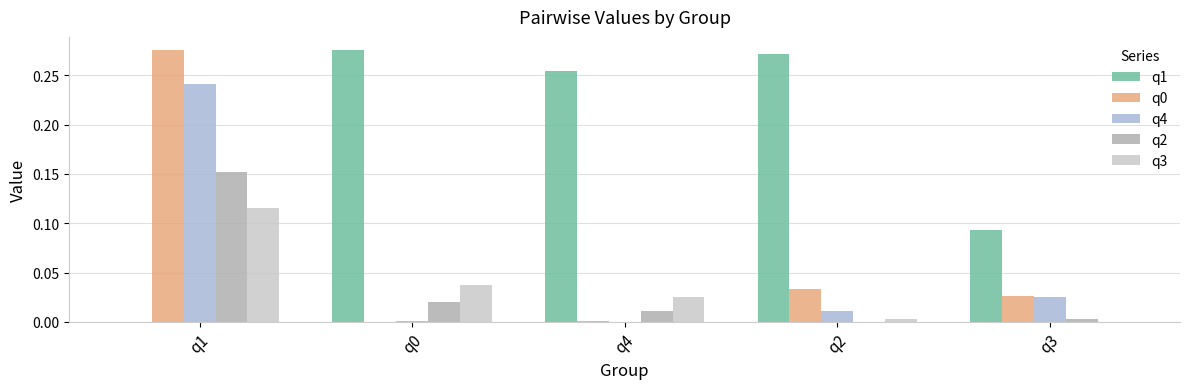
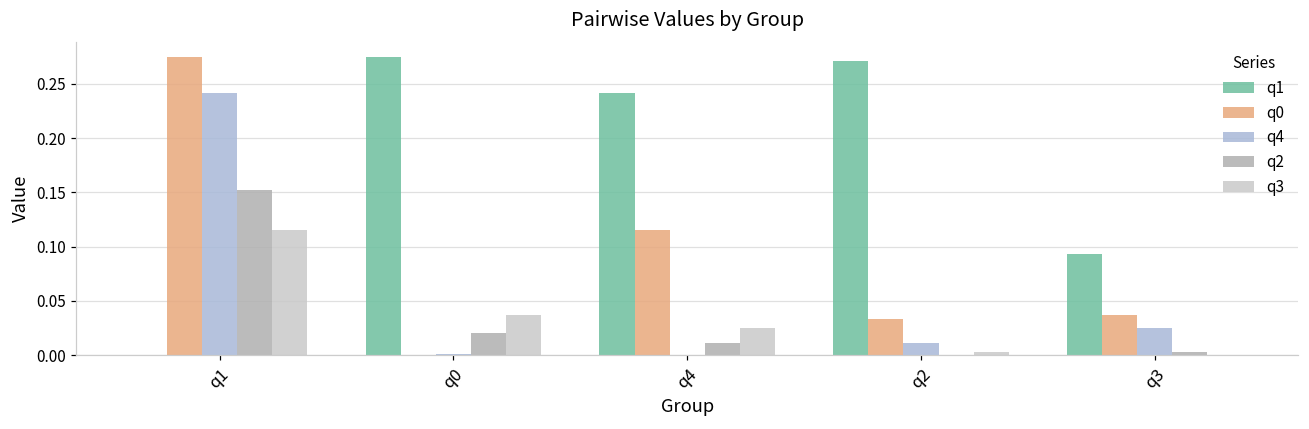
q1, q4: 0.25 -> 0.24
q0, q4: 0.00 -> 0.12
q0, q3: 0.03 -> 0.04
